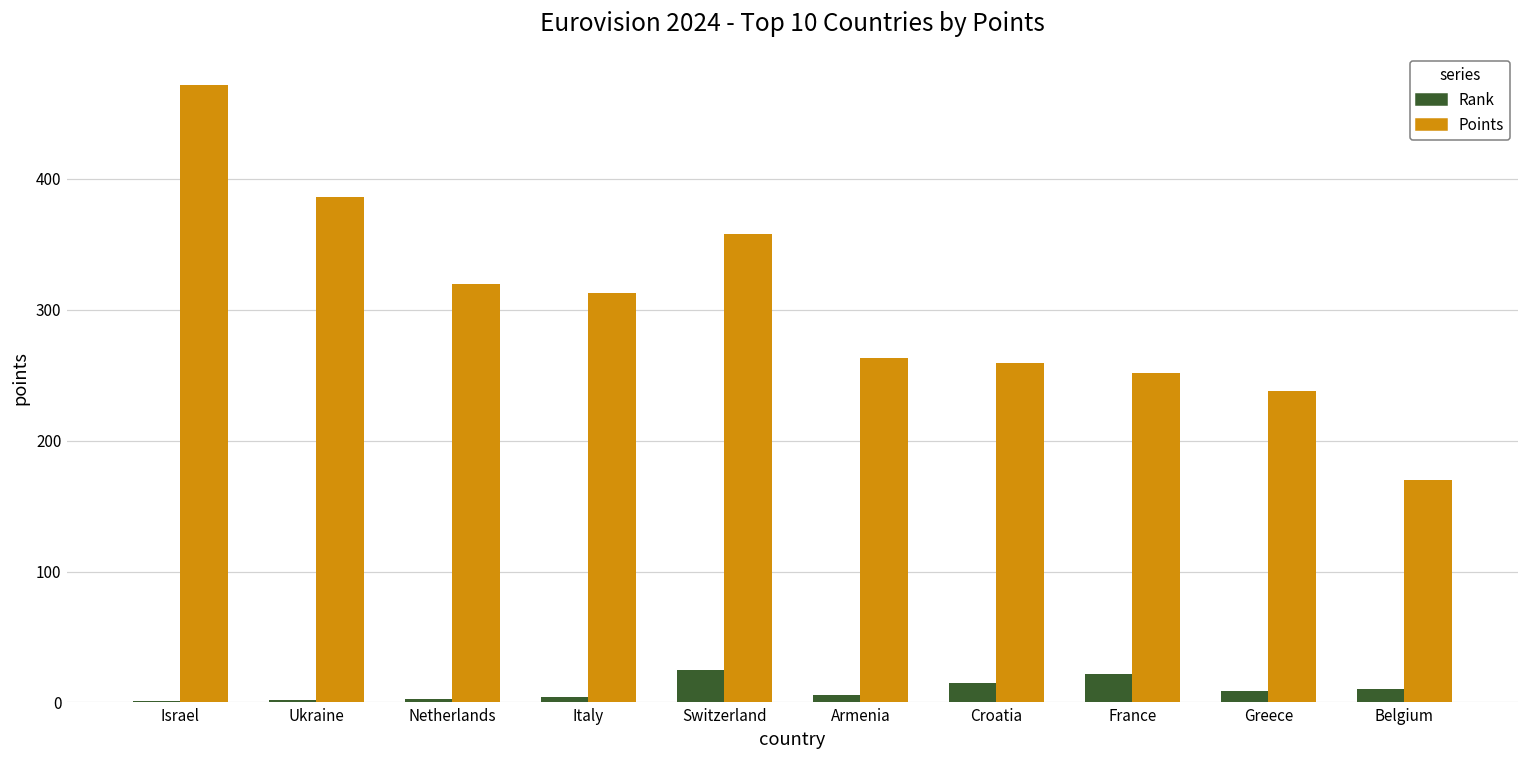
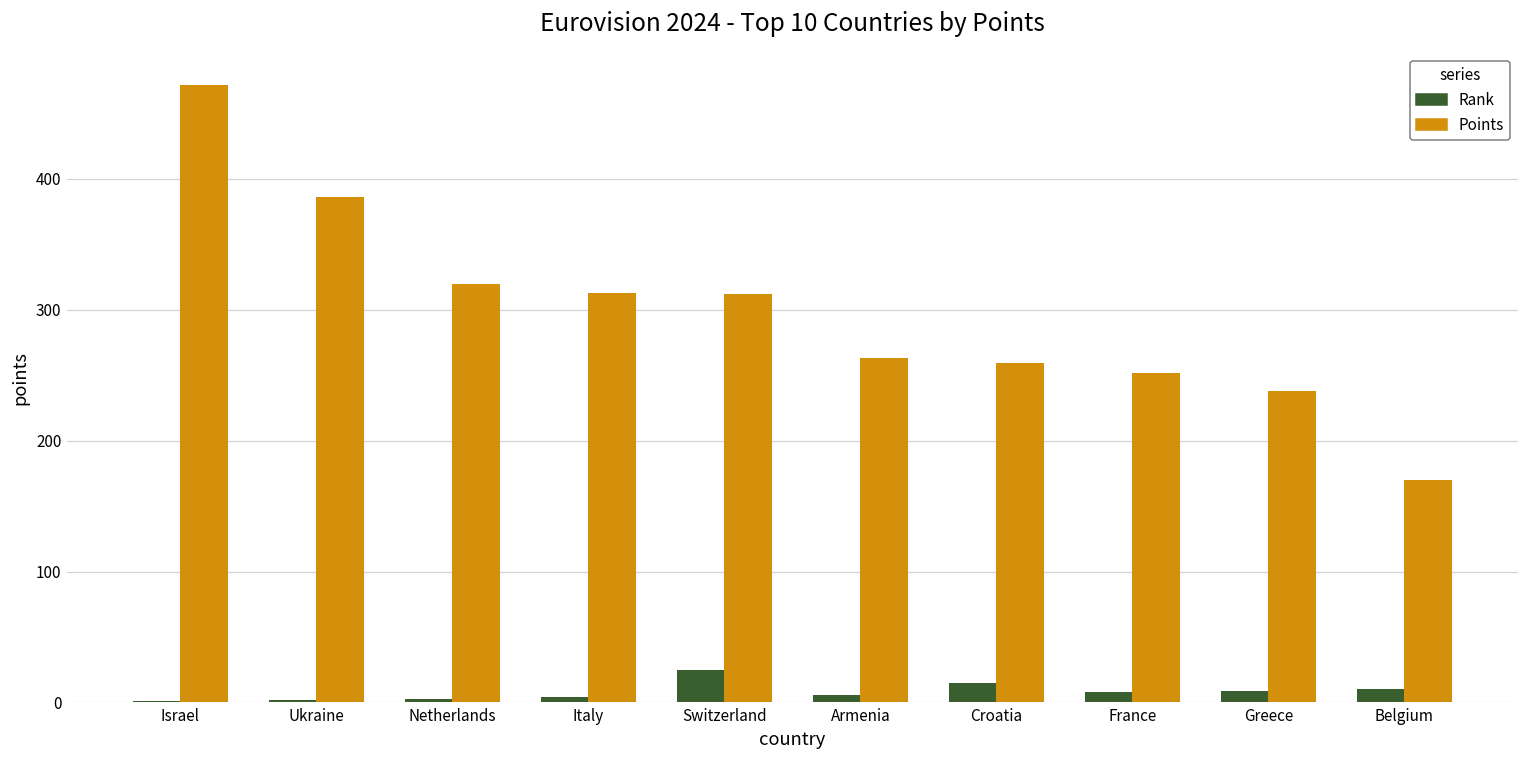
Points, Switzerland: 358 -> 312
Rank, France: 22 -> 8
